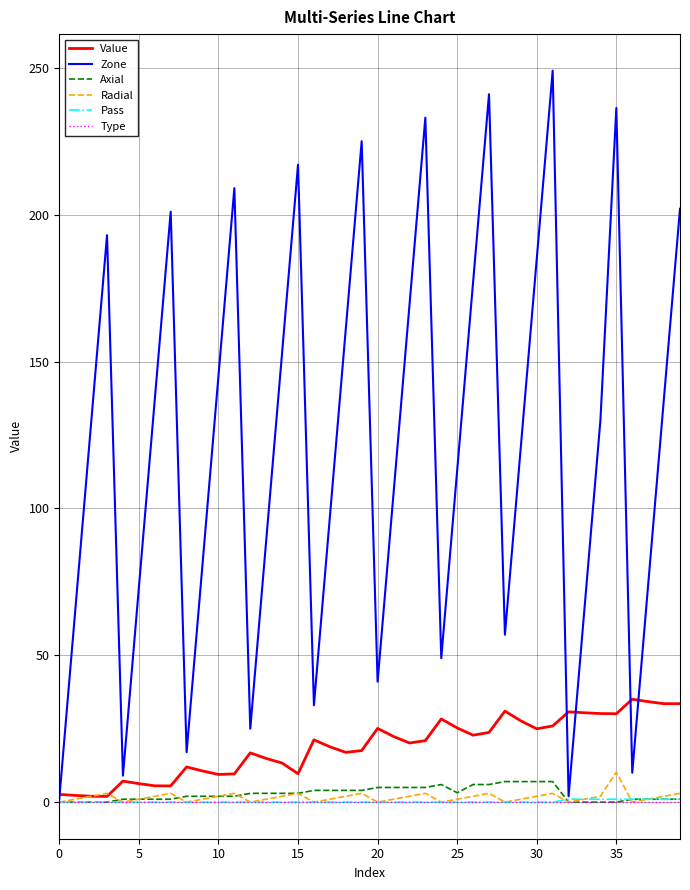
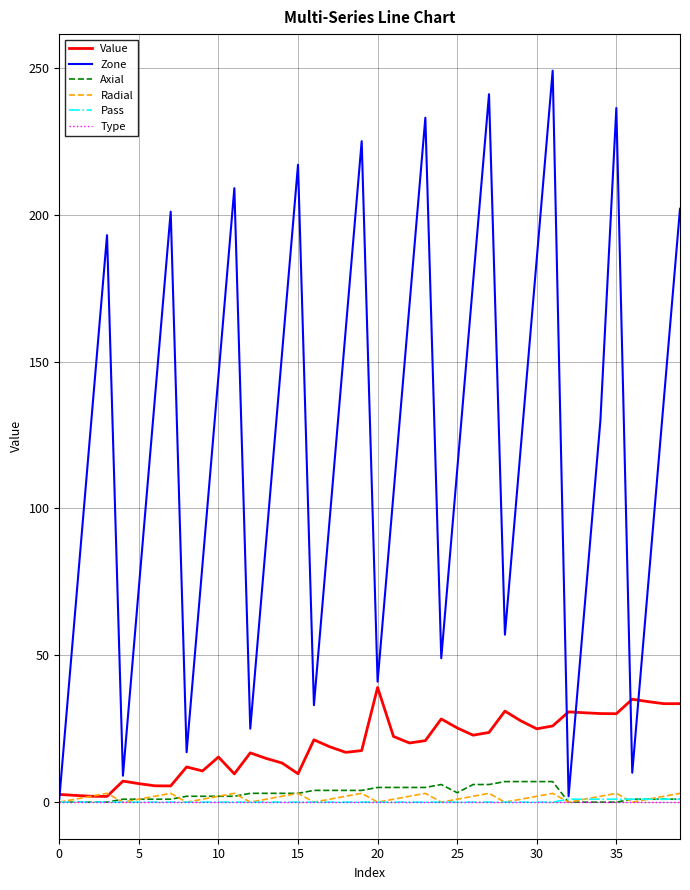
Value, 10: 9 -> 15
Value, 20: 25 -> 39
Radial, 35: 10 -> 3
